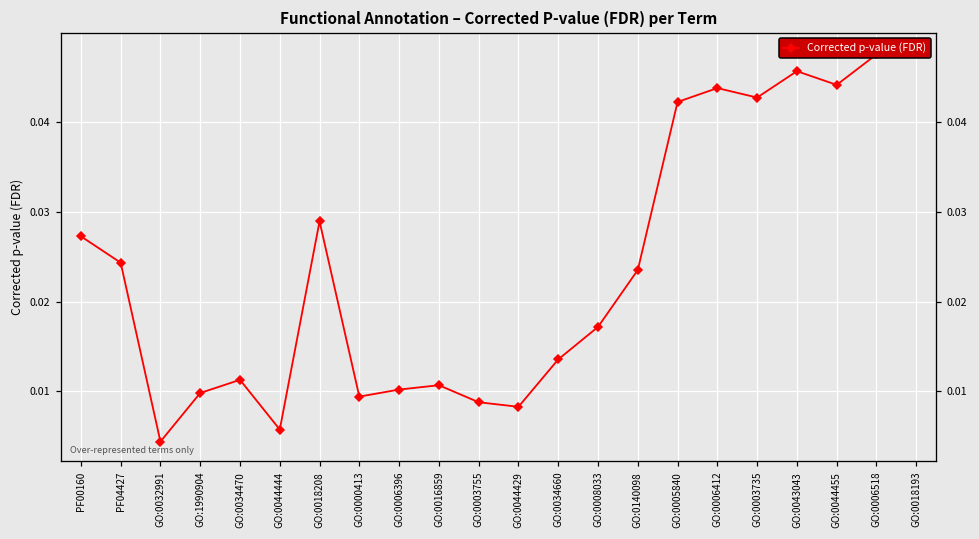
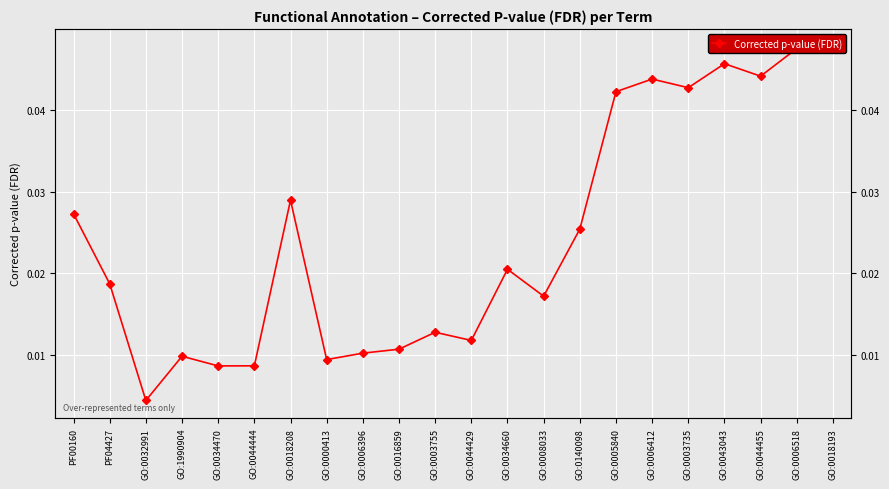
PF04427: 0.024 -> 0.019
GO:0034470: 0.011 -> 0.009
GO:0044444: 0.006 -> 0.009
GO:0003755: 0.009 -> 0.013
GO:0044429: 0.008 -> 0.012
GO:0034660: 0.014 -> 0.020
GO:0140098: 0.024 -> 0.025
